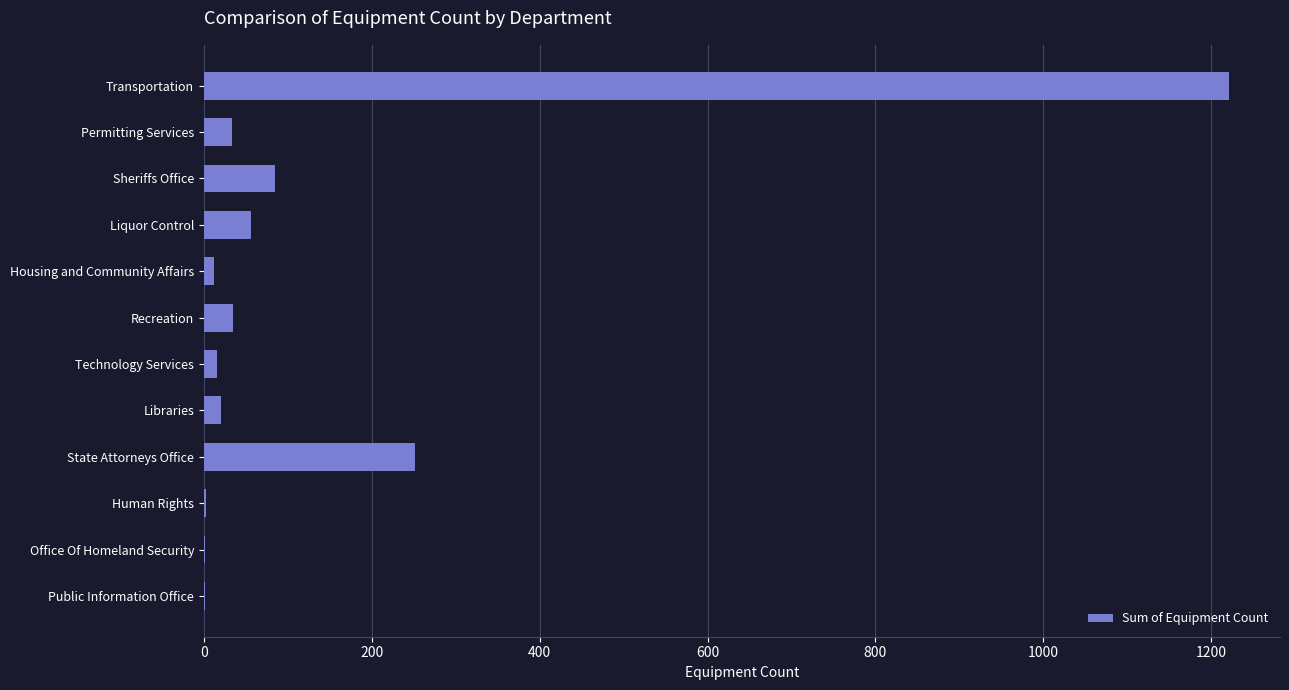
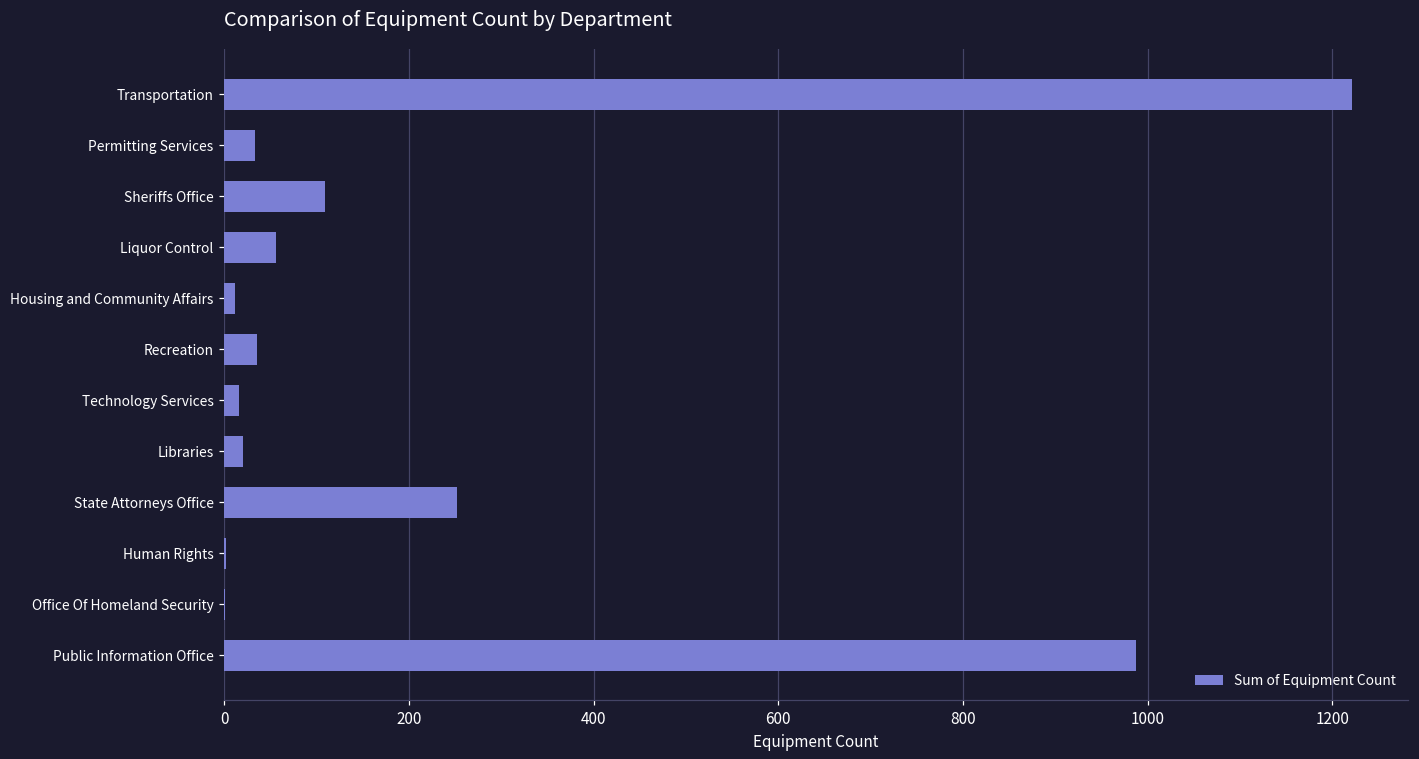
Sheriffs Office: 90 -> 110
Public Information Office: 0 -> 990
